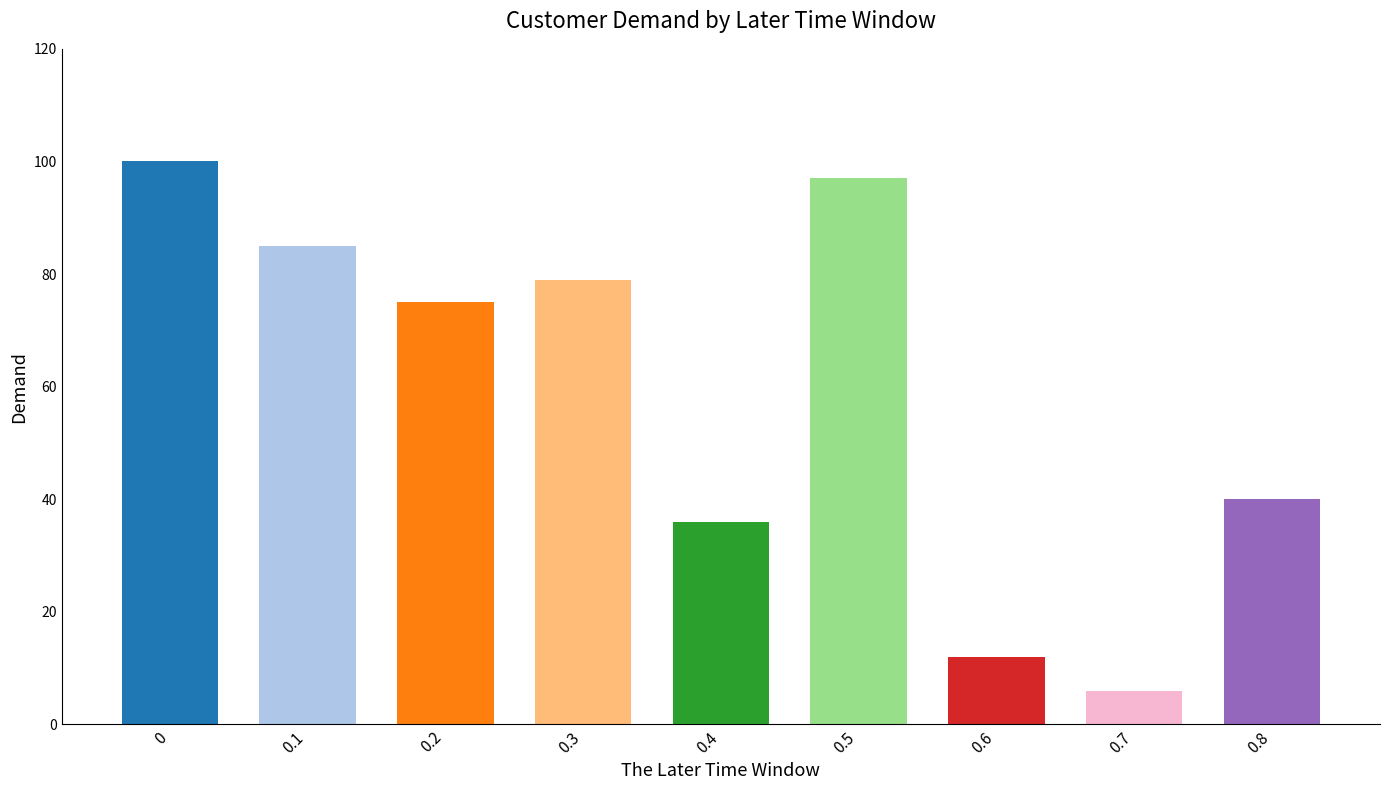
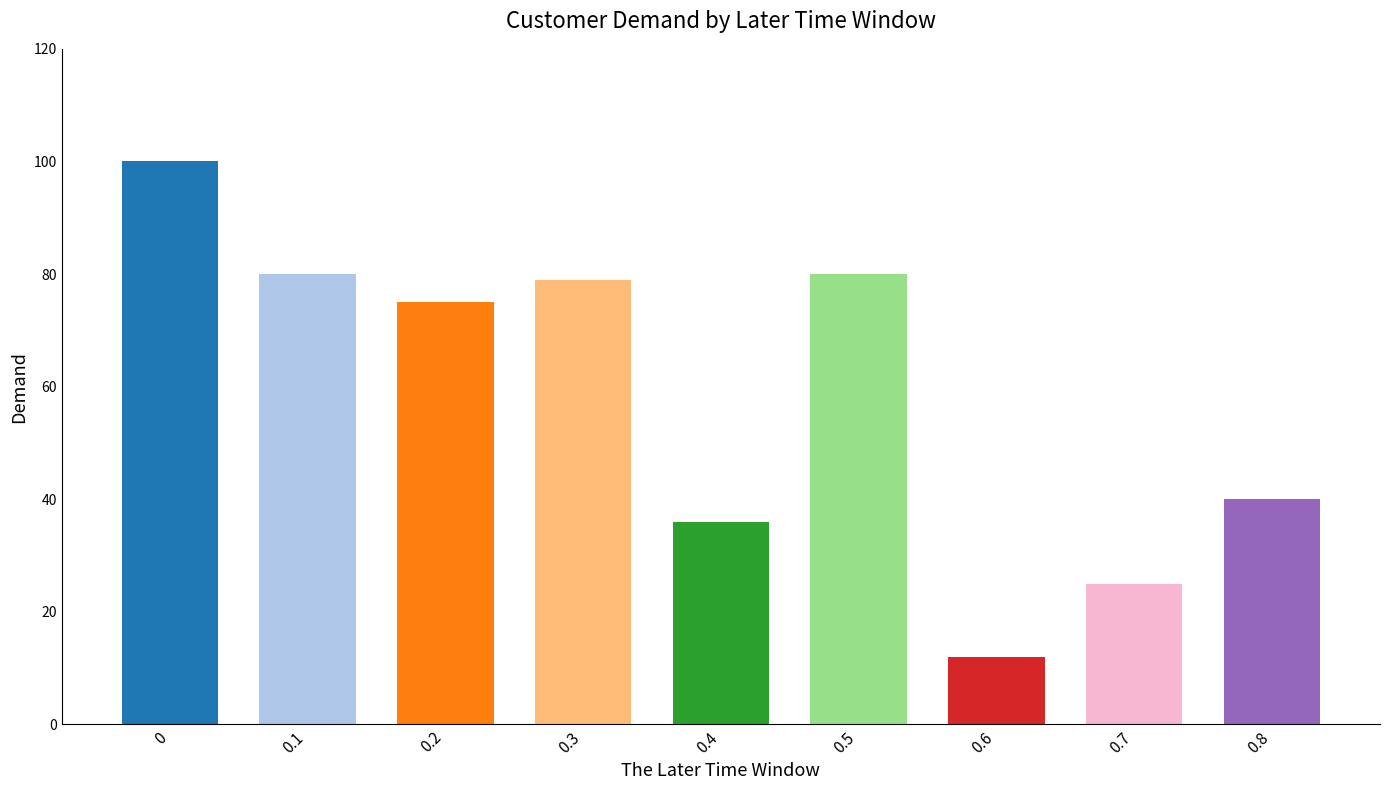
0.1: 85 -> 80
0.5: 97 -> 80
0.7: 6 -> 25
